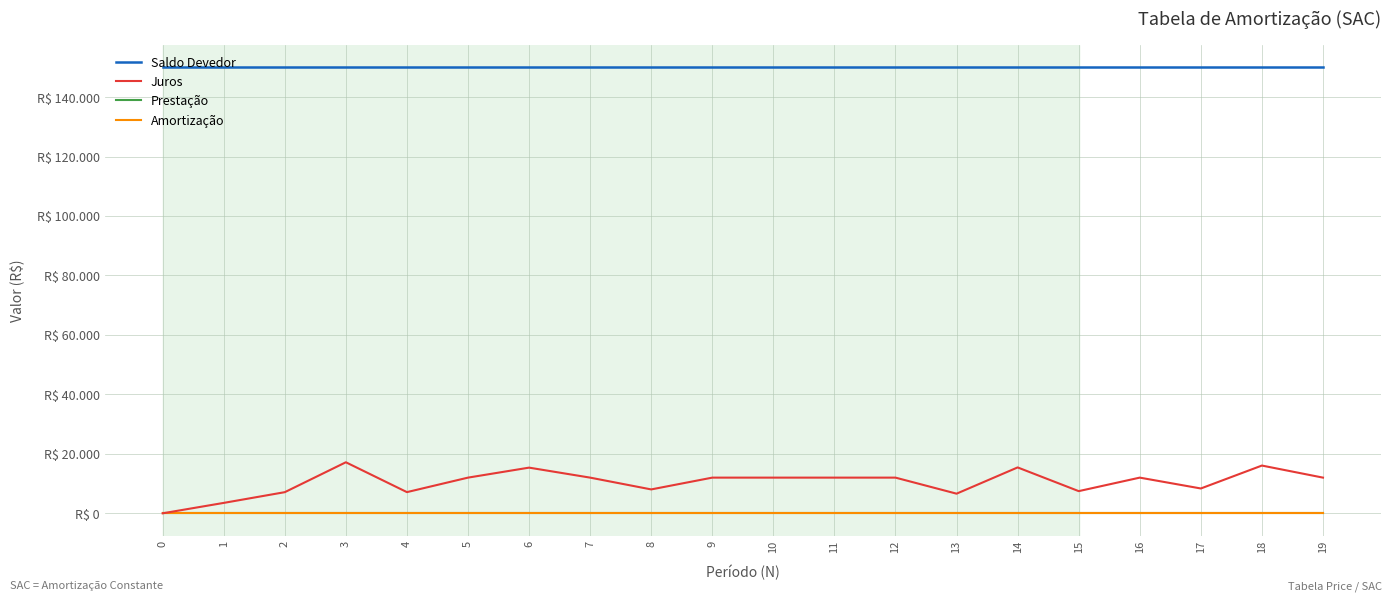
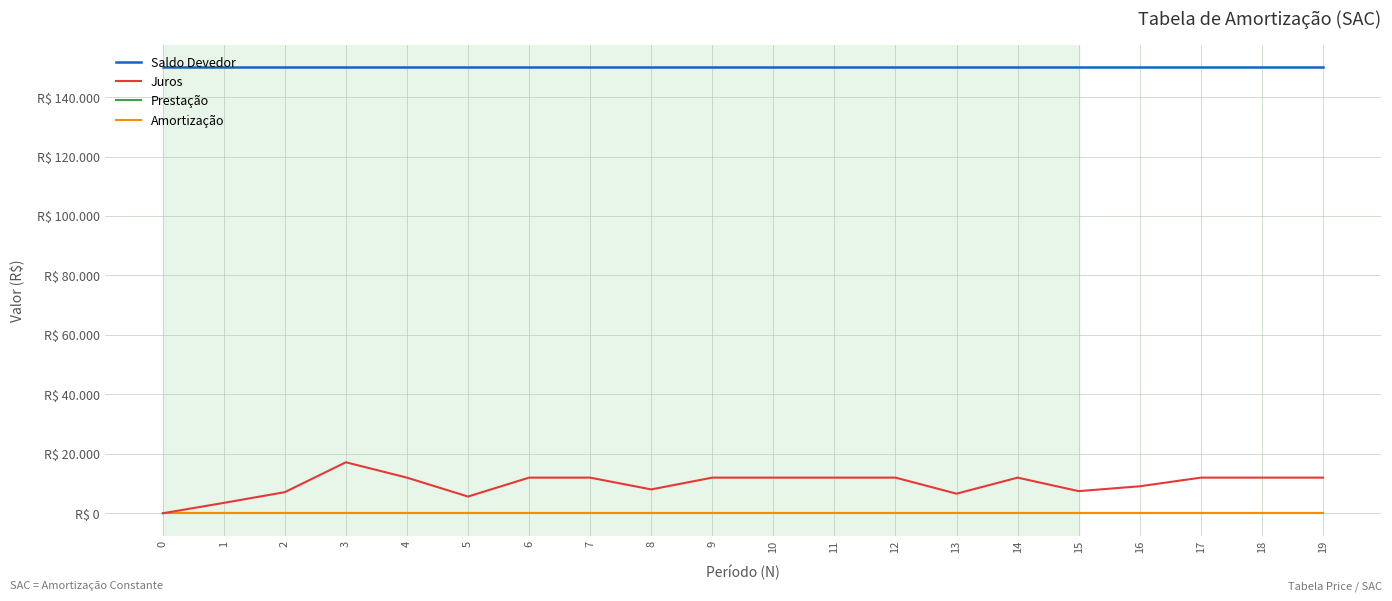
Juros, 4: R$ 7 -> R$ 12
Juros, 5: R$ 12 -> R$ 6
Juros, 6: R$ 15 -> R$ 12
Juros, 14: R$ 15 -> R$ 12
Juros, 16: R$ 12 -> R$ 9
Juros, 17: R$ 8 -> R$ 12
Juros, 18: R$ 16 -> R$ 12
